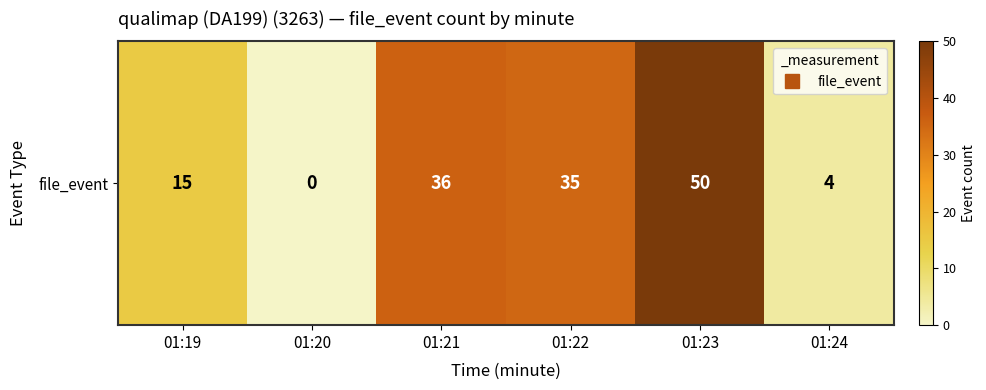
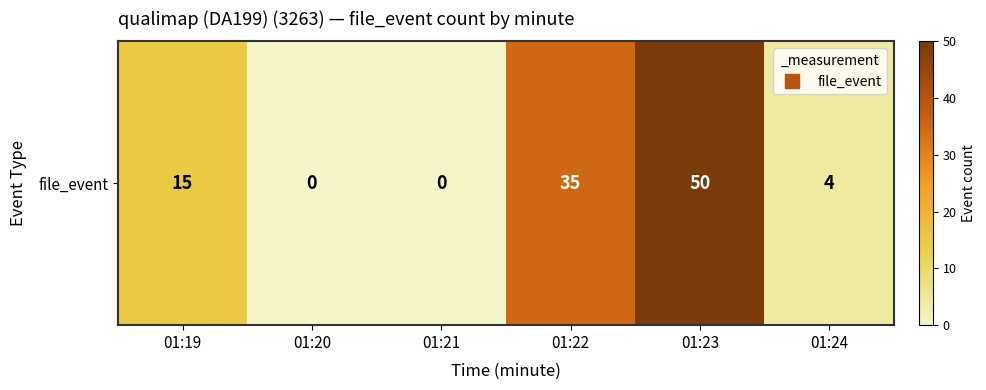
file_event, 01:21: 36 -> 0
